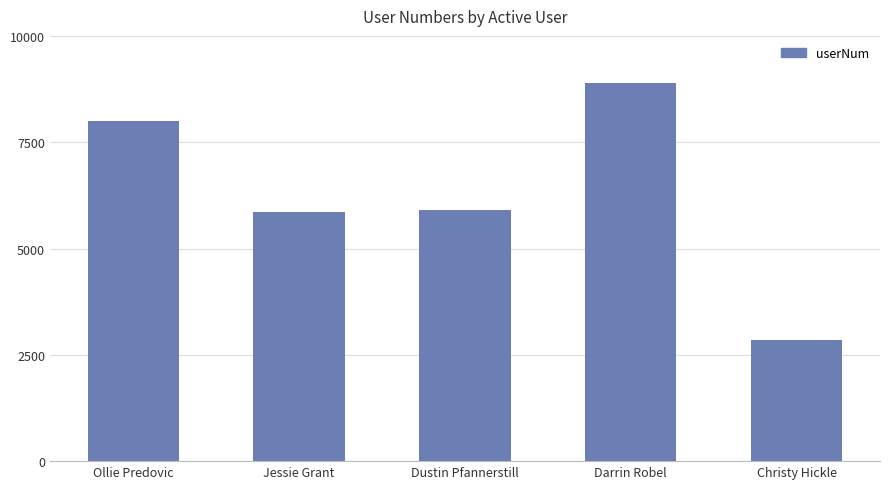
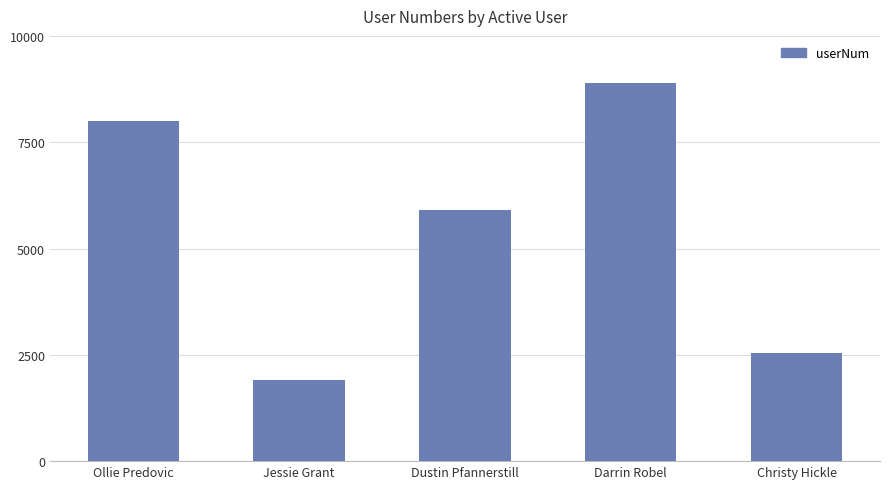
Jessie Grant: 5900 -> 1900
Christy Hickle: 2900 -> 2500
